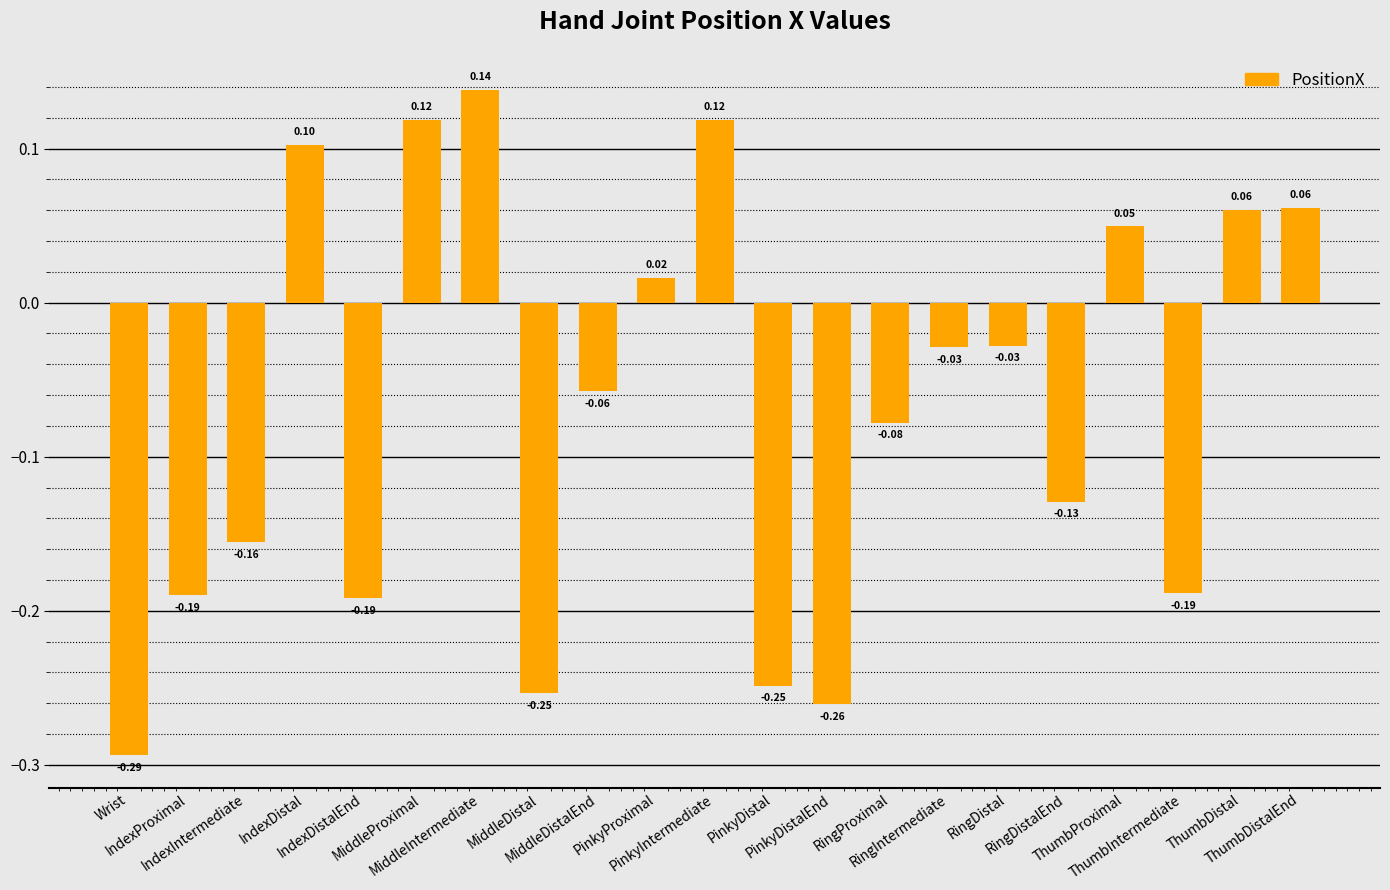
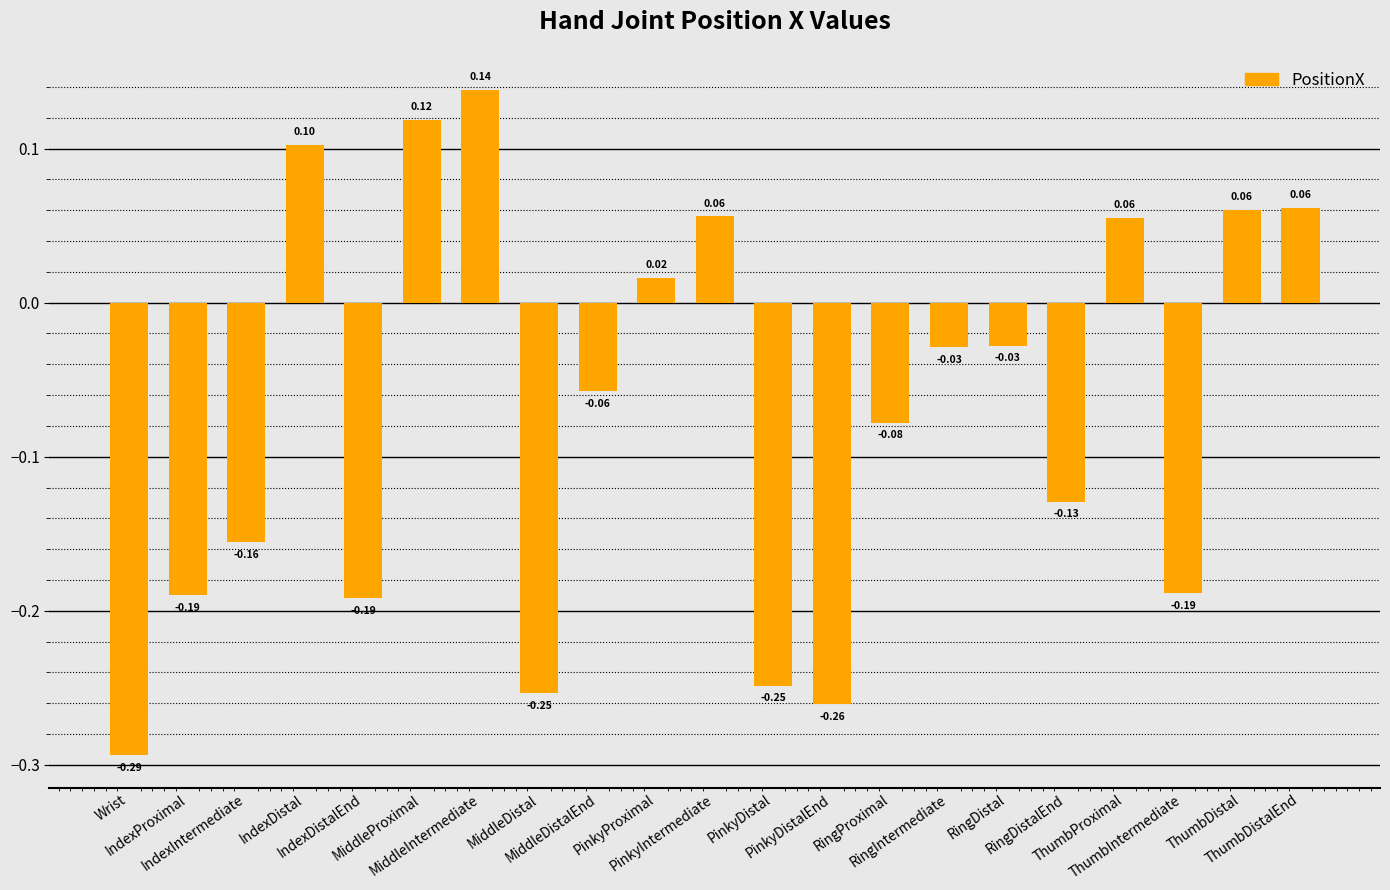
PinkyIntermediate: 0.12 -> 0.06
ThumbProximal: 0.05 -> 0.06
